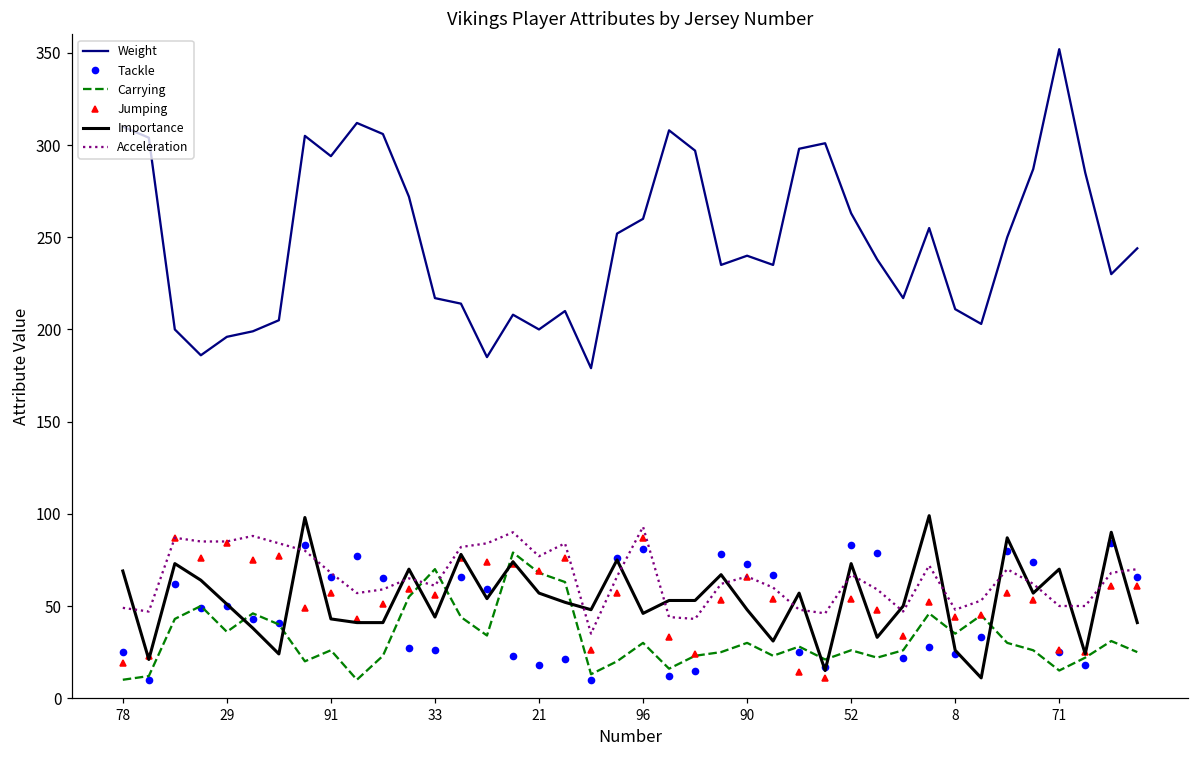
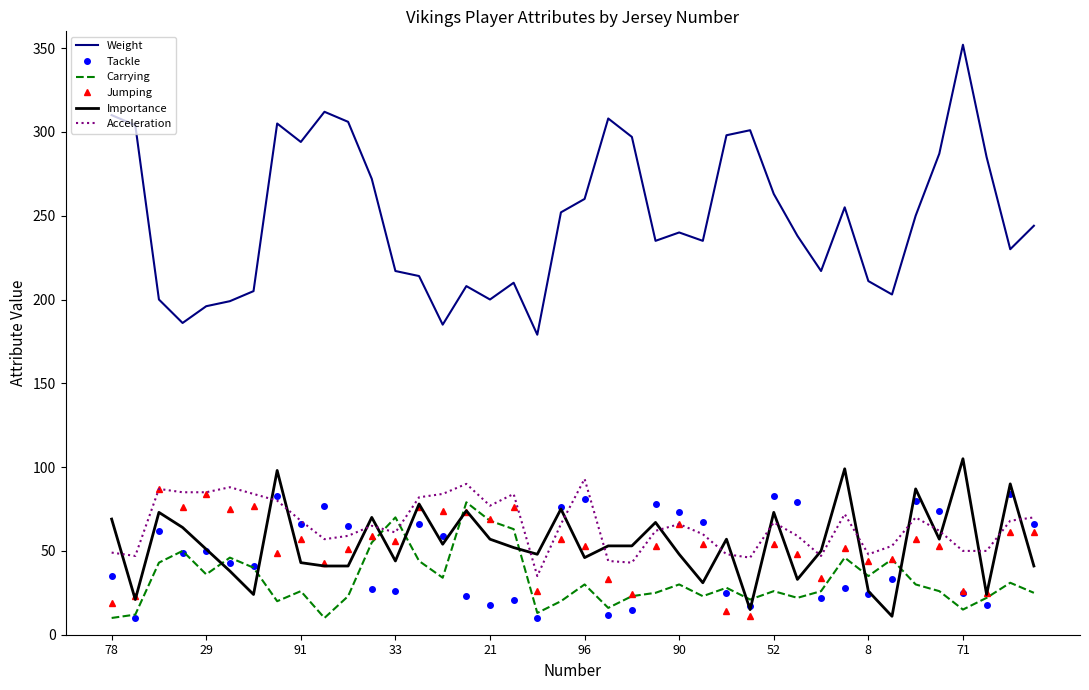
Tackle, 78: 25 -> 35
Jumping, 96: 87 -> 53
Importance, 71: 70 -> 105
